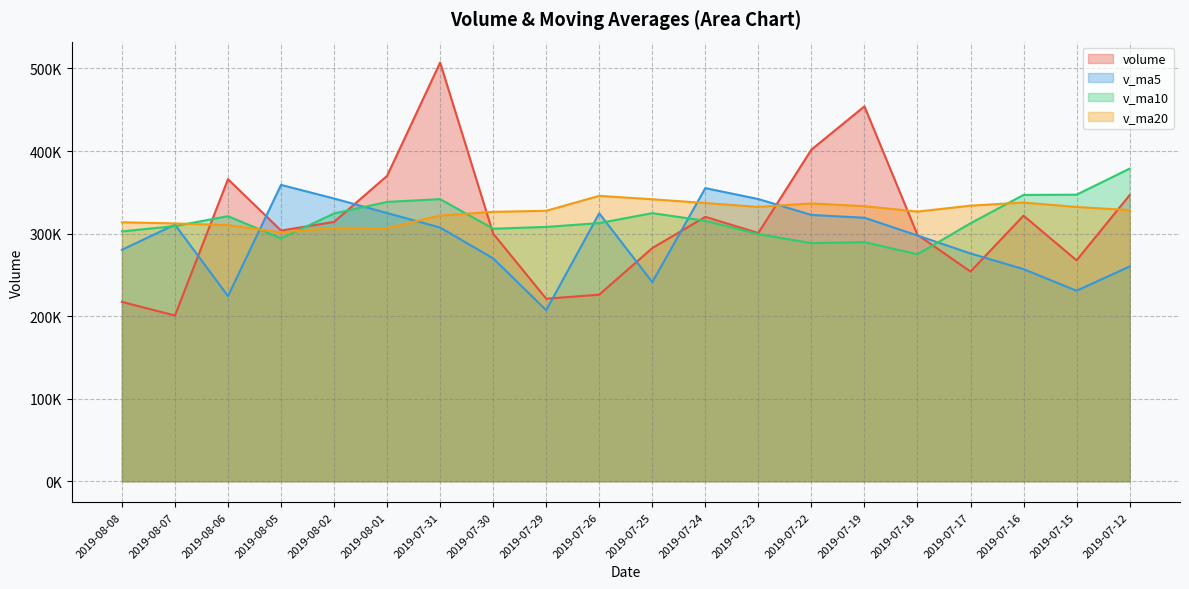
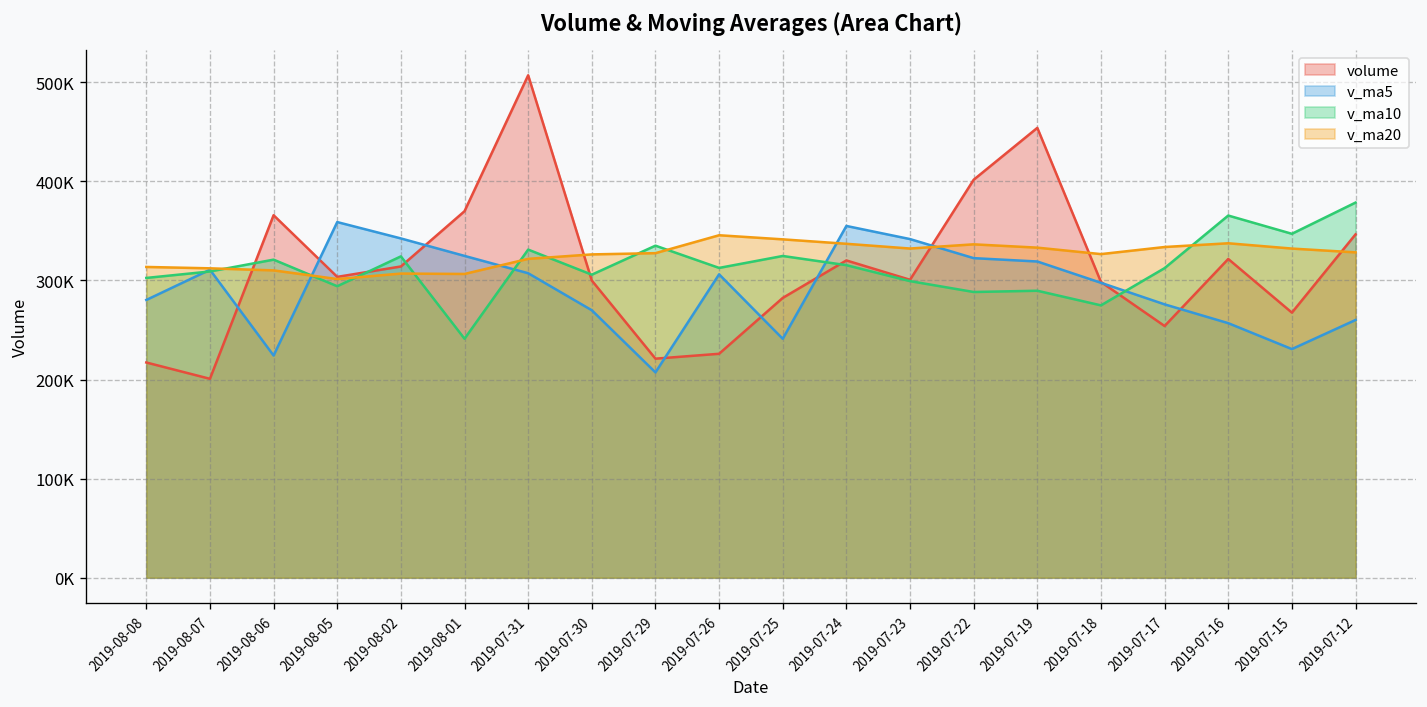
v_ma10, 2019-08-01: 340000 -> 240000
v_ma10, 2019-07-31: 340000 -> 330000
v_ma10, 2019-07-29: 310000 -> 340000
v_ma5, 2019-07-26: 320000 -> 310000
v_ma10, 2019-07-16: 350000 -> 370000
